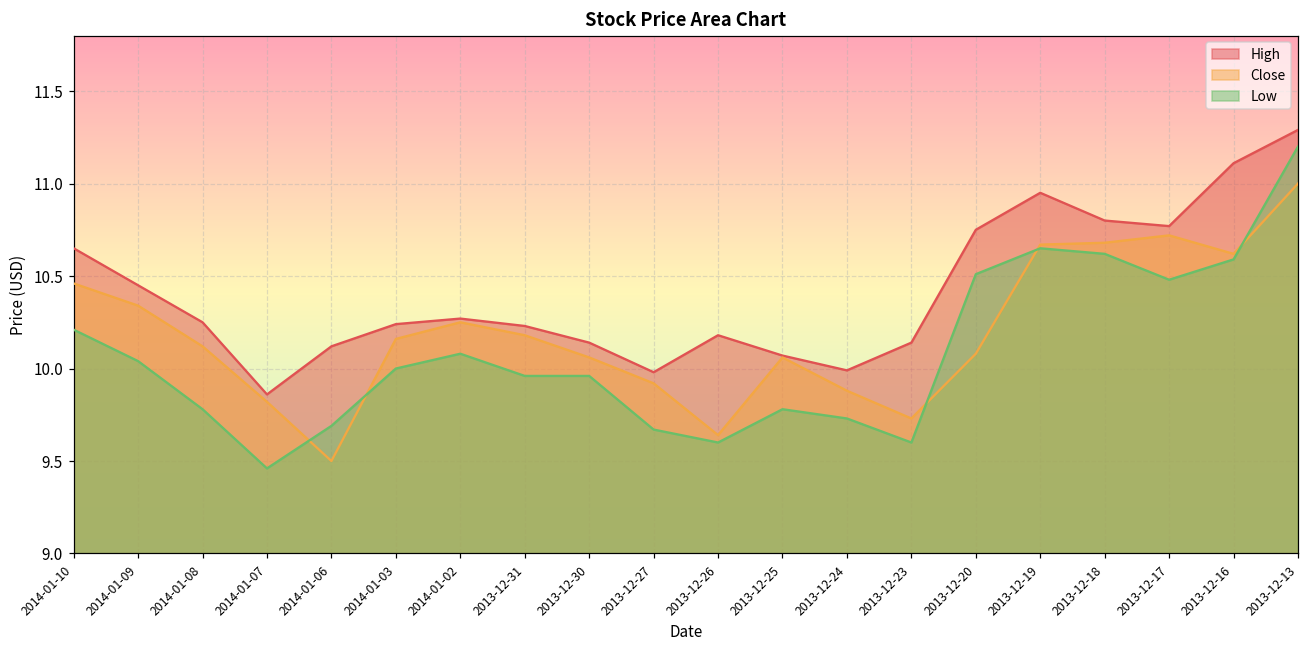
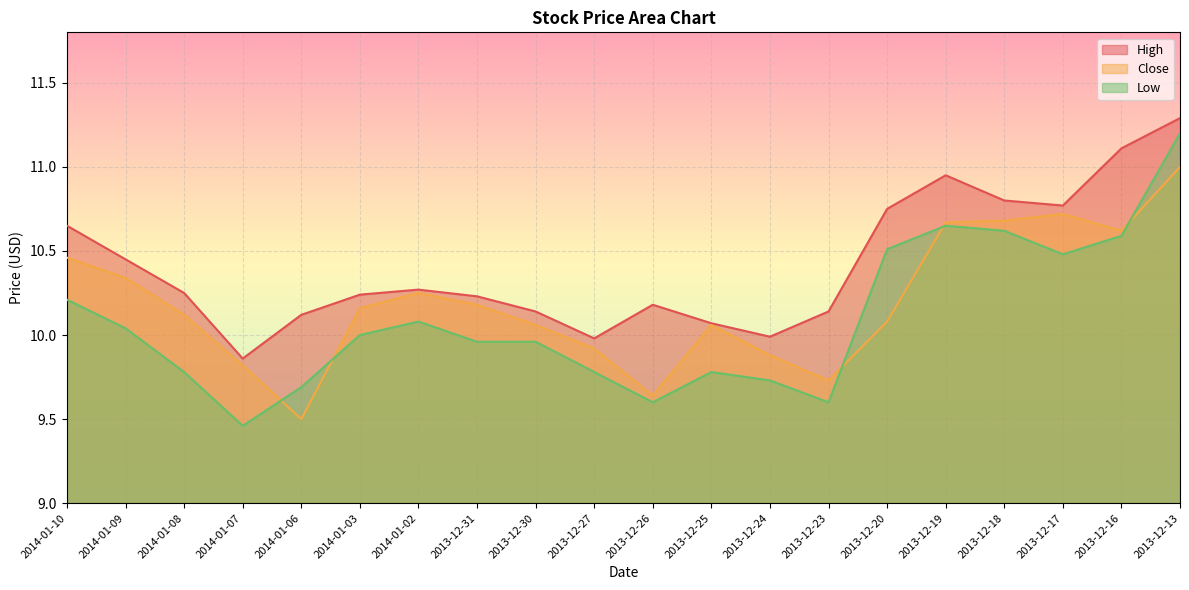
Low, 2013-12-27: 9.67 -> 9.78
